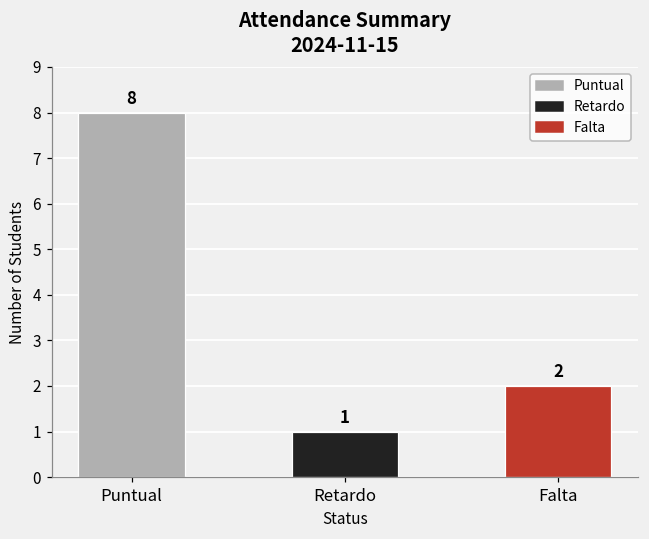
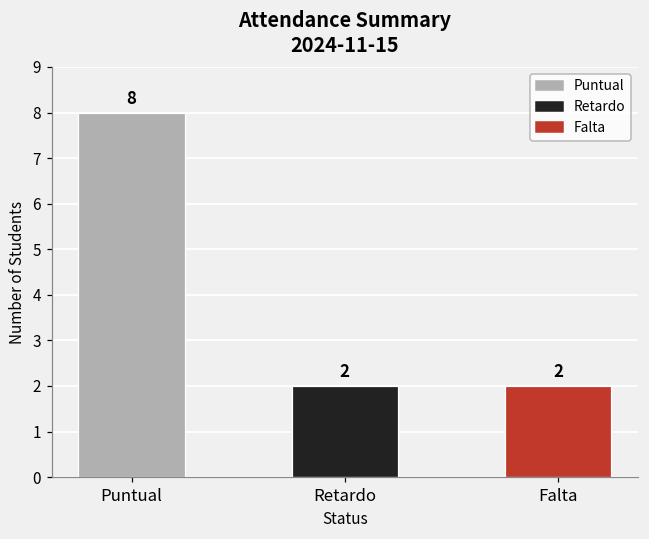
Retardo, Retardo: 1 -> 2
